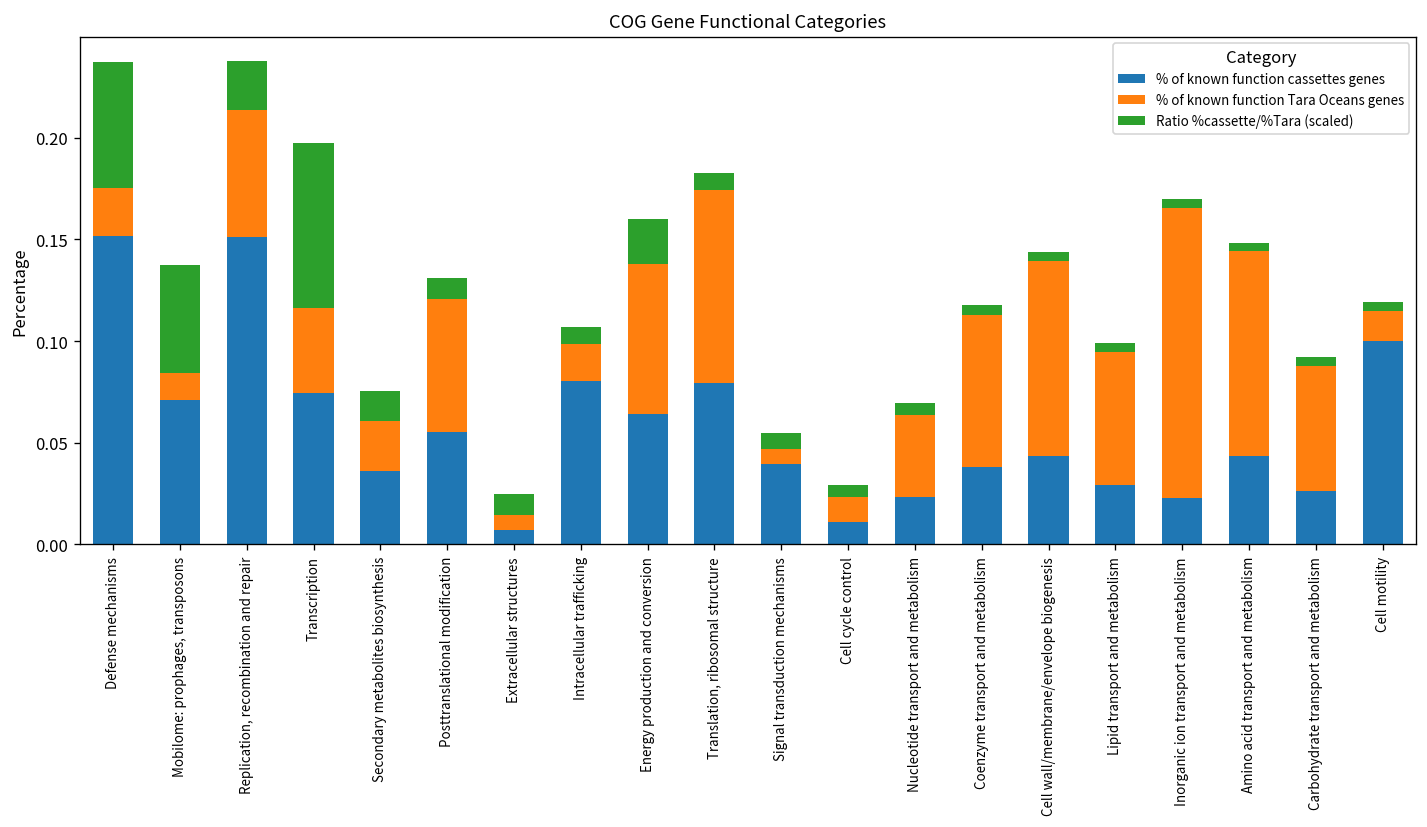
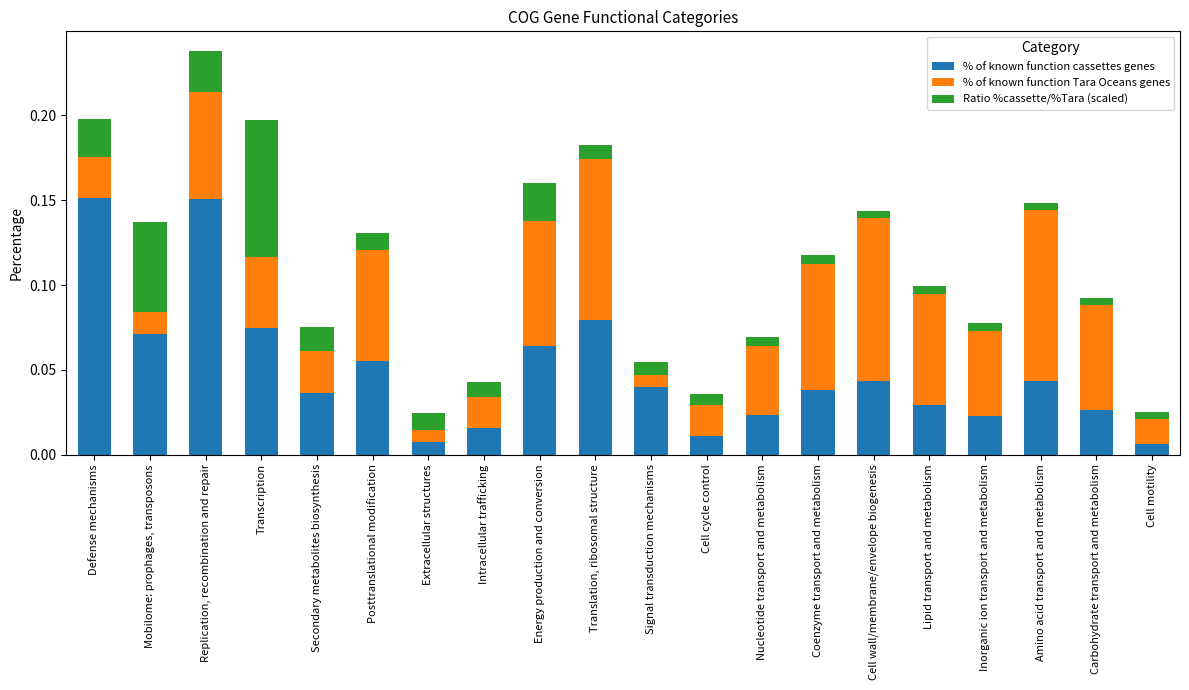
Ratio %cassette/%Tara (scaled), Defense mechanisms: 0.062 -> 0.023
% of known function cassettes genes, Intracellular trafficking: 0.080 -> 0.016
% of known function Tara Oceans genes, Cell cycle control: 0.012 -> 0.018
% of known function Tara Oceans genes, Inorganic ion transport and metabolism: 0.143 -> 0.050
% of known function cassettes genes, Cell motility: 0.100 -> 0.006
